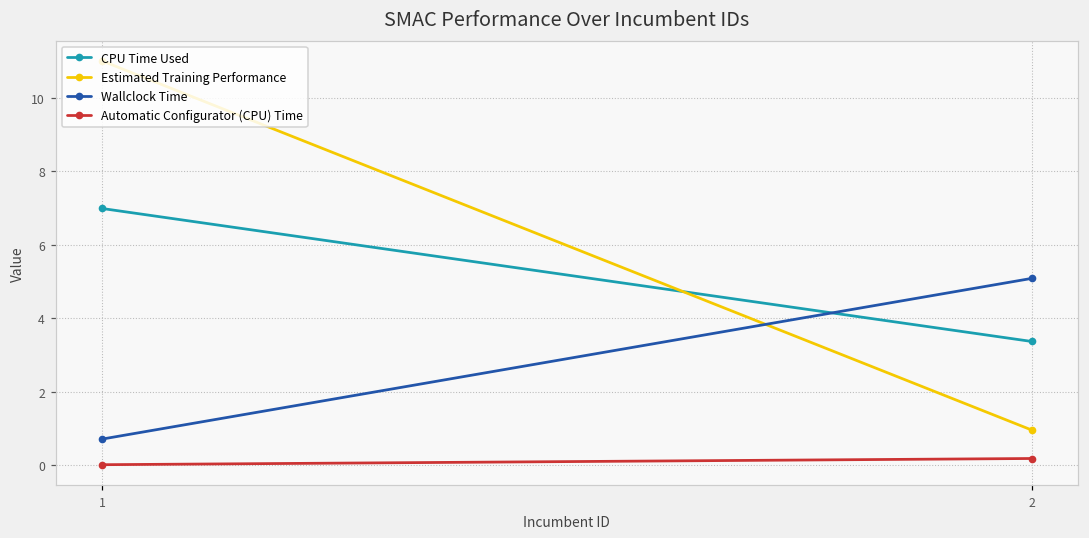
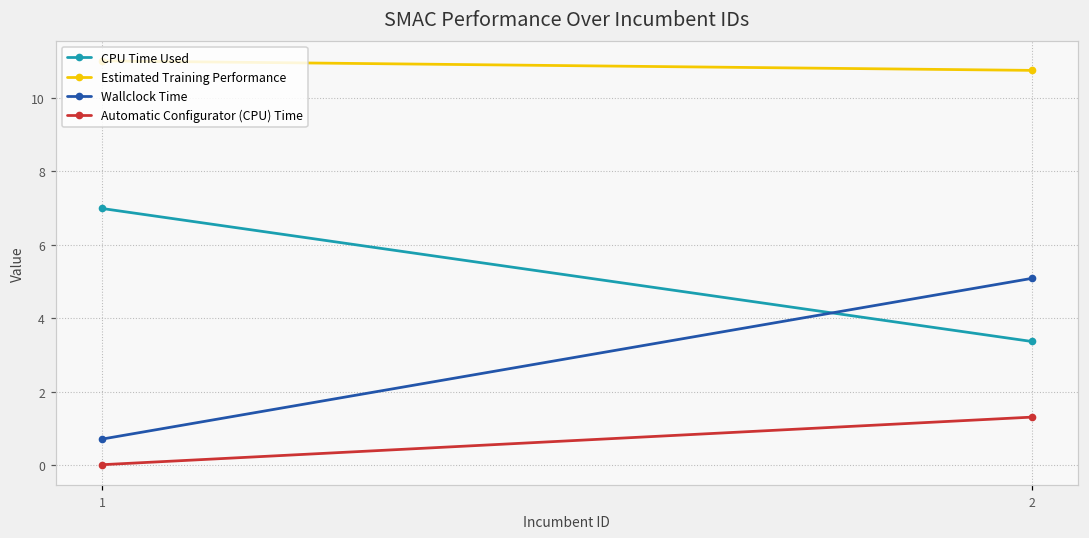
Estimated Training Performance, 2: 1.0 -> 10.7
Automatic Configurator (CPU) Time, 2: 0.2 -> 1.3
